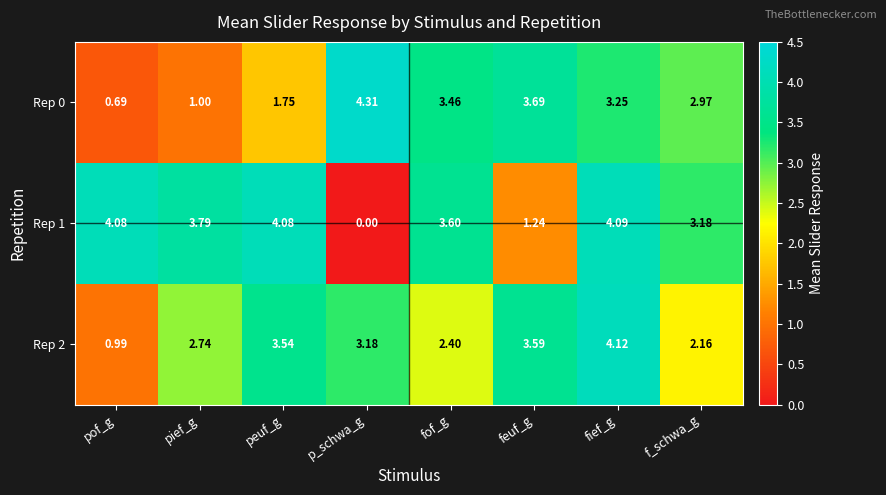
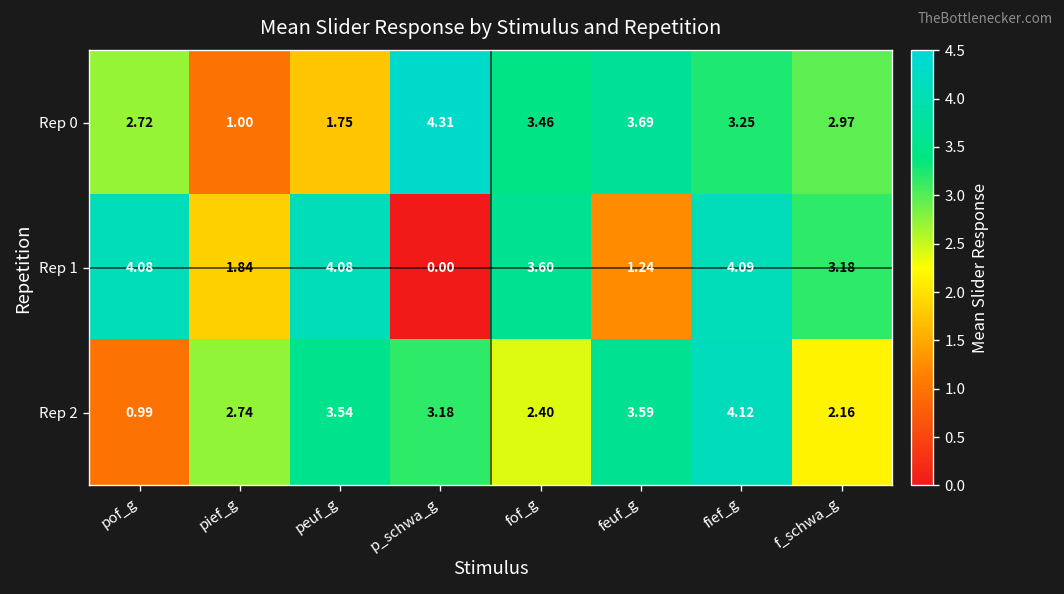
Rep 0, pof_g: 0.69 -> 2.72
Rep 1, pief_g: 3.79 -> 1.84
